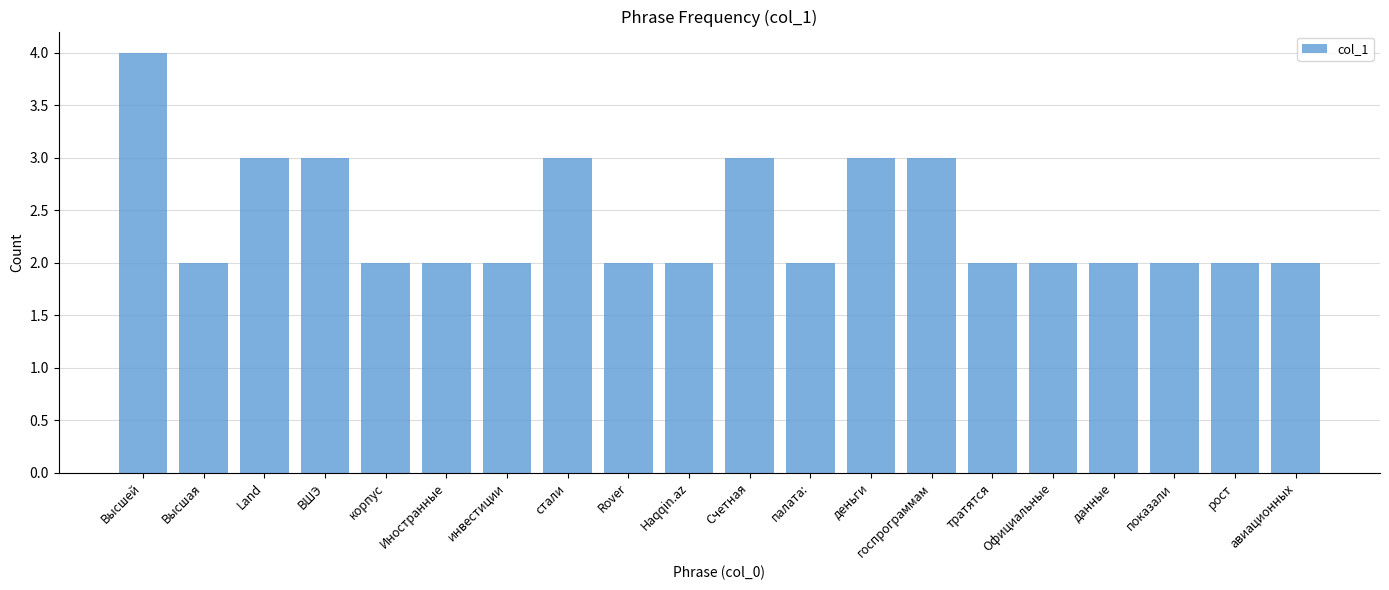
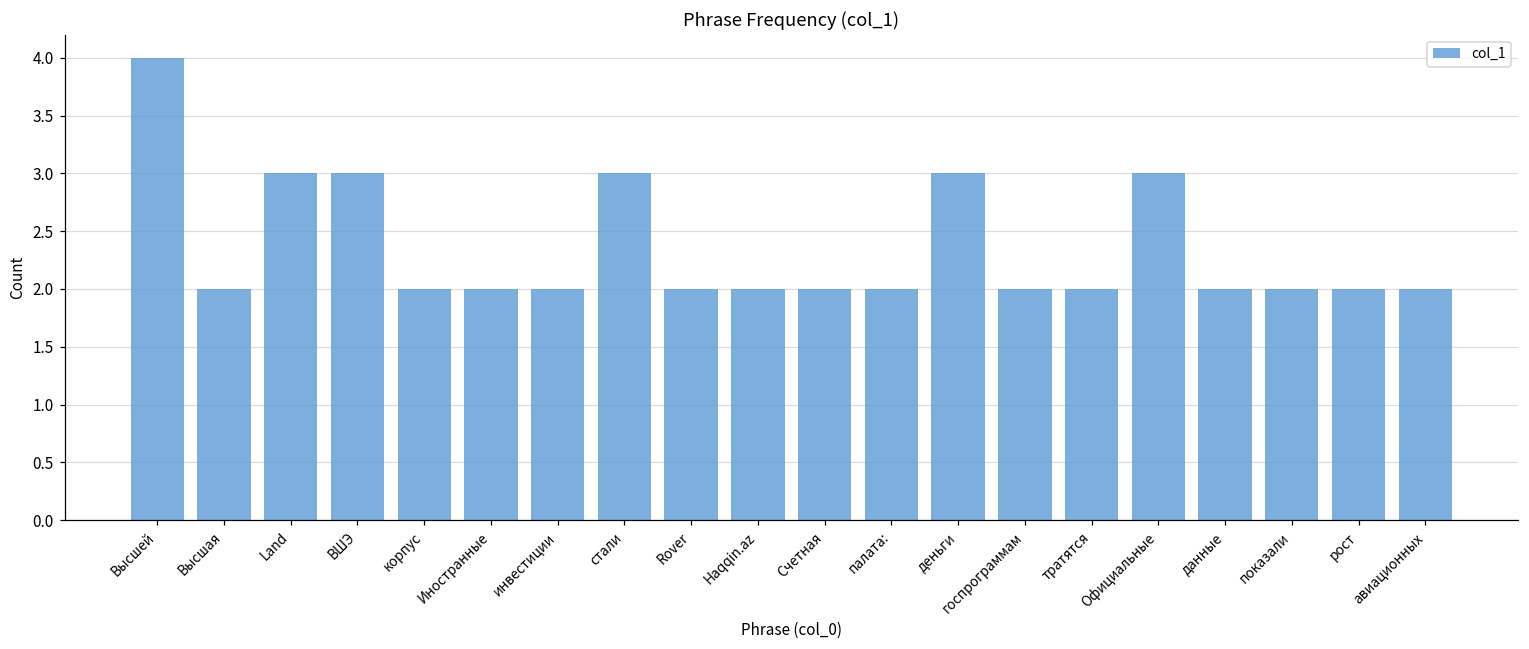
Счетная: 3 -> 2
госпрограммам: 3 -> 2
Официальные: 2 -> 3
